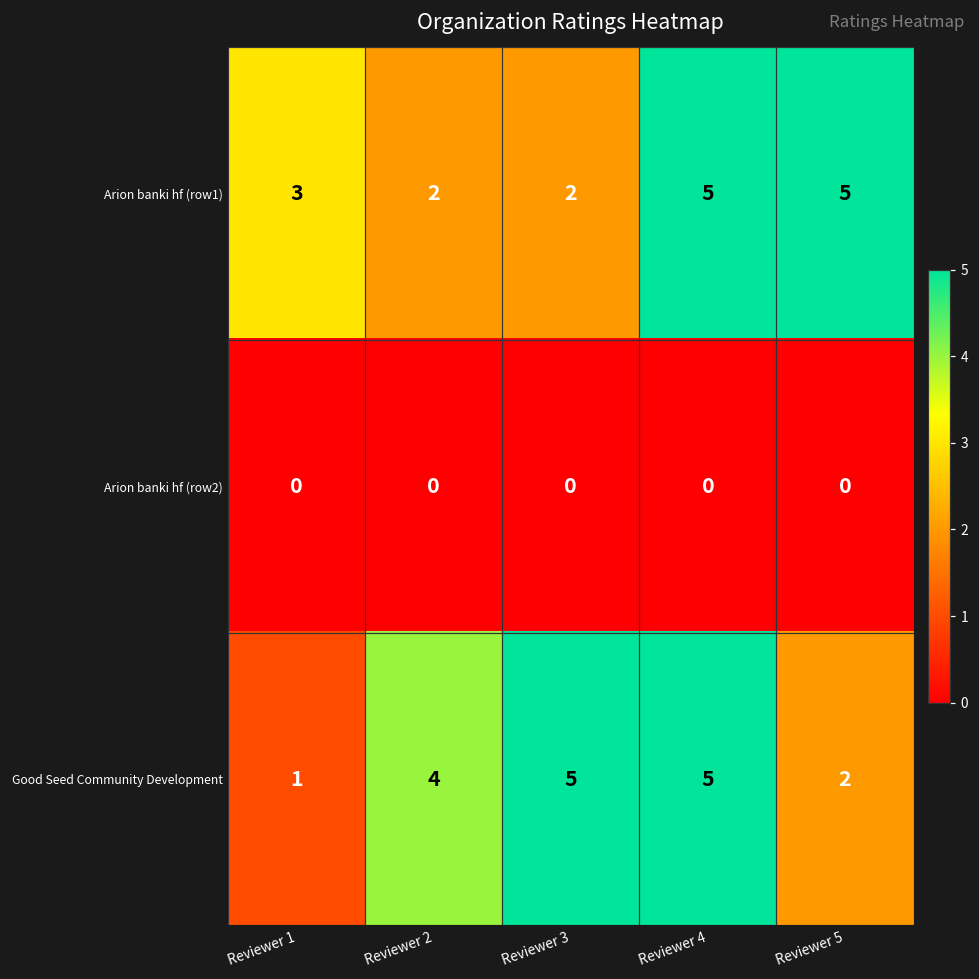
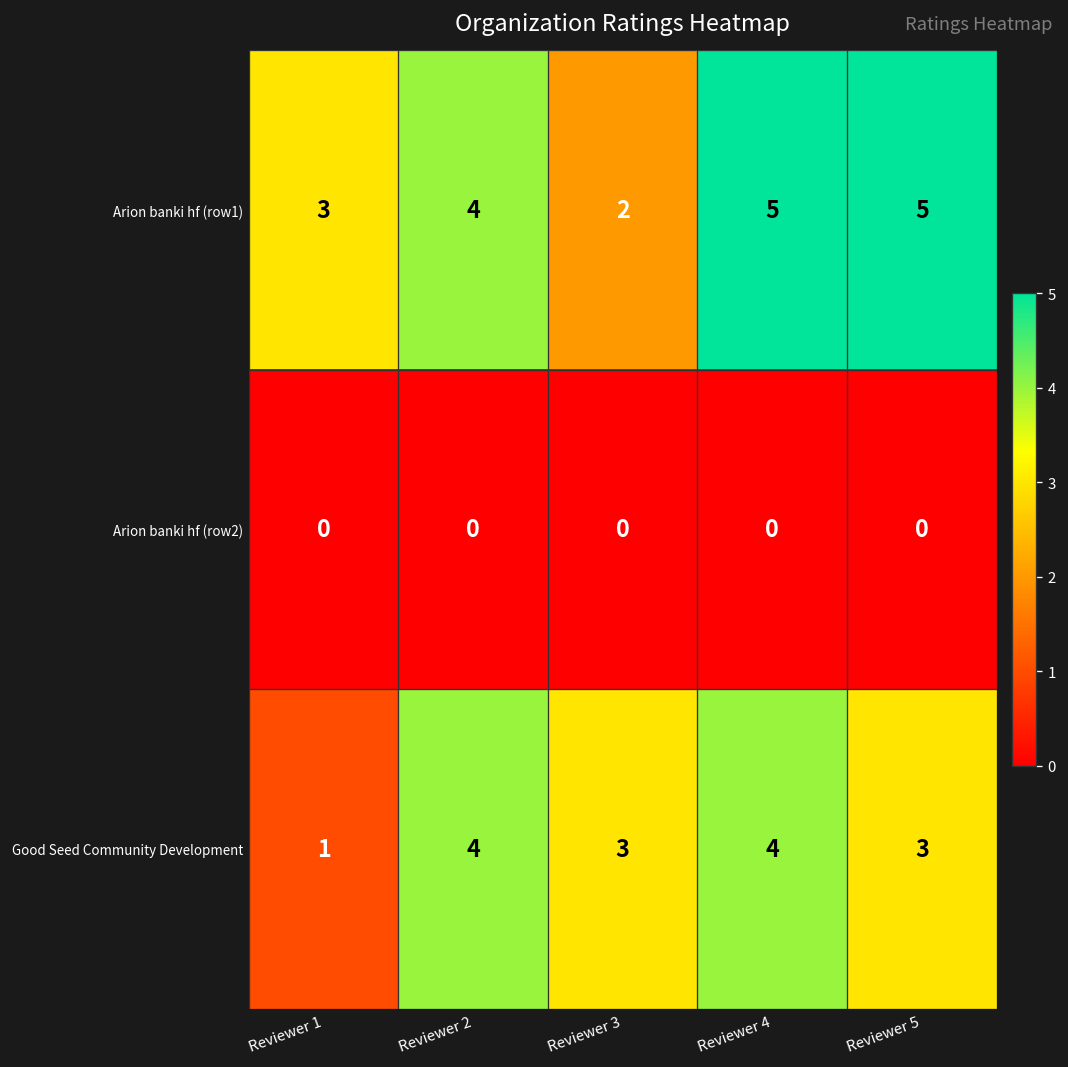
Arion banki hf (row1), Reviewer 2: 2 -> 4
Good Seed Community Development, Reviewer 3: 5 -> 3
Good Seed Community Development, Reviewer 4: 5 -> 4
Good Seed Community Development, Reviewer 5: 2 -> 3
